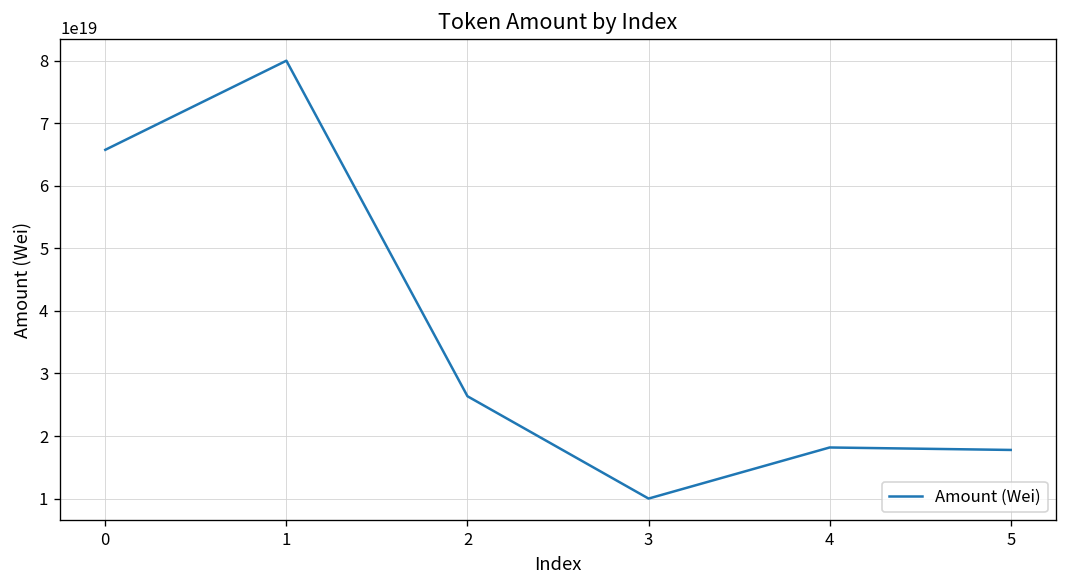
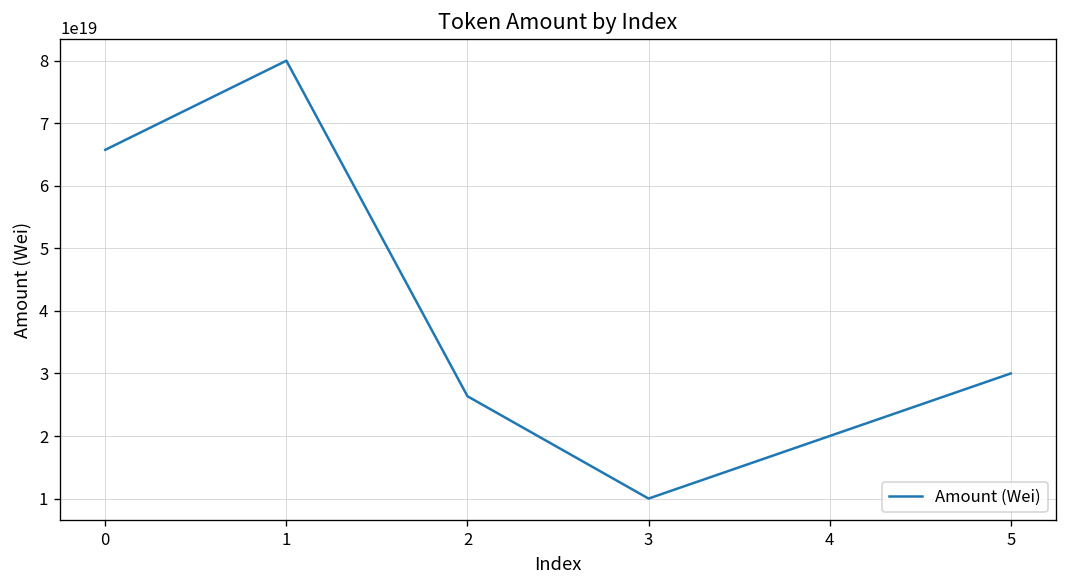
4: 18000000000000000000 -> 20000000000000000000
5: 18000000000000000000 -> 30000000000000000000
